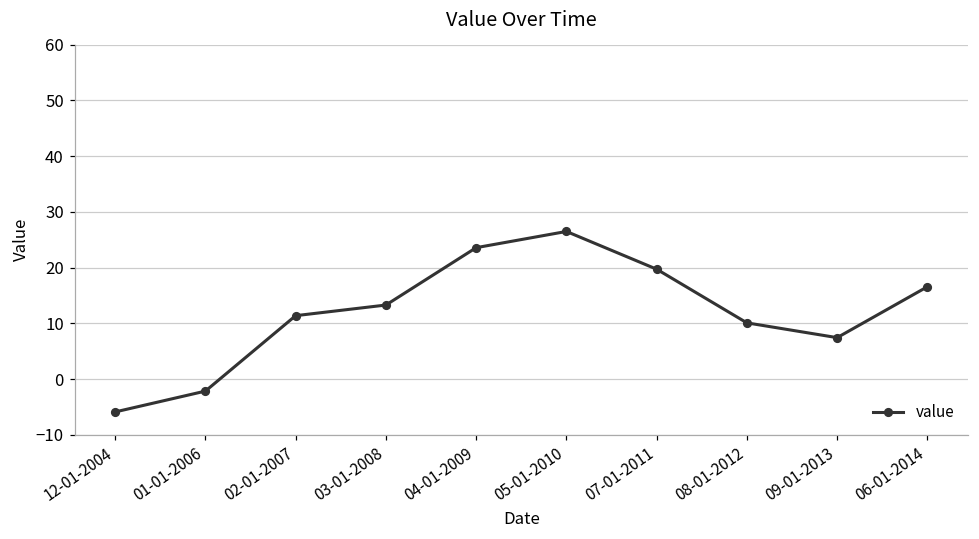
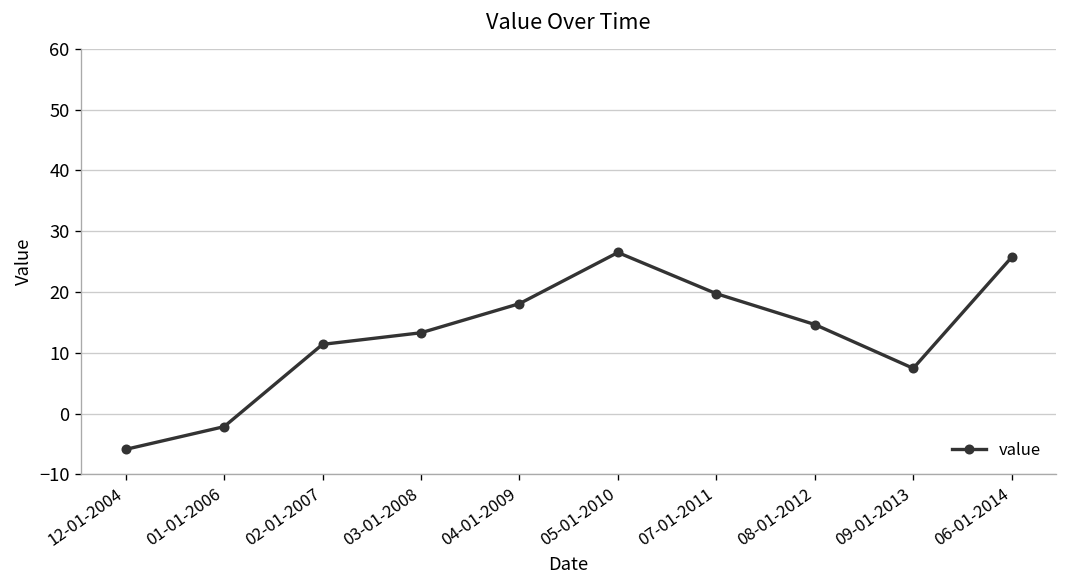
04-01-2009: 24 -> 18
08-01-2012: 10 -> 15
06-01-2014: 17 -> 26
